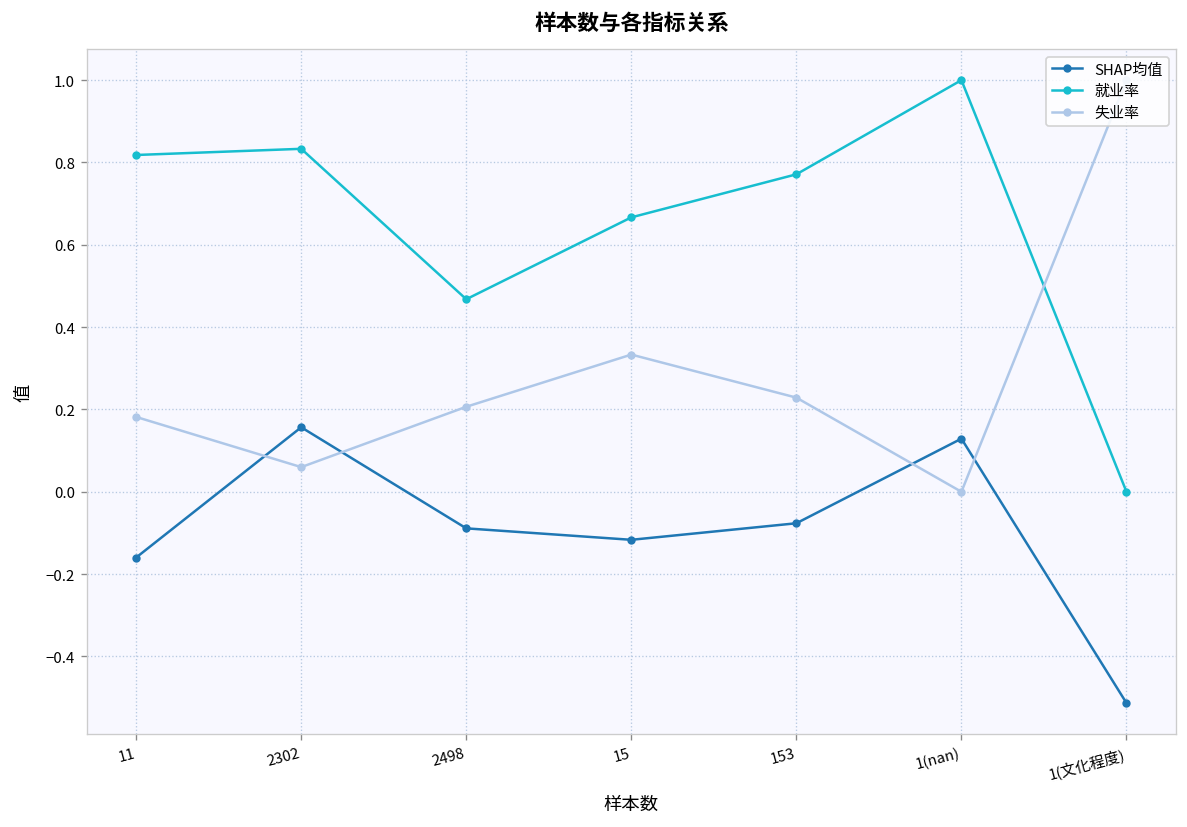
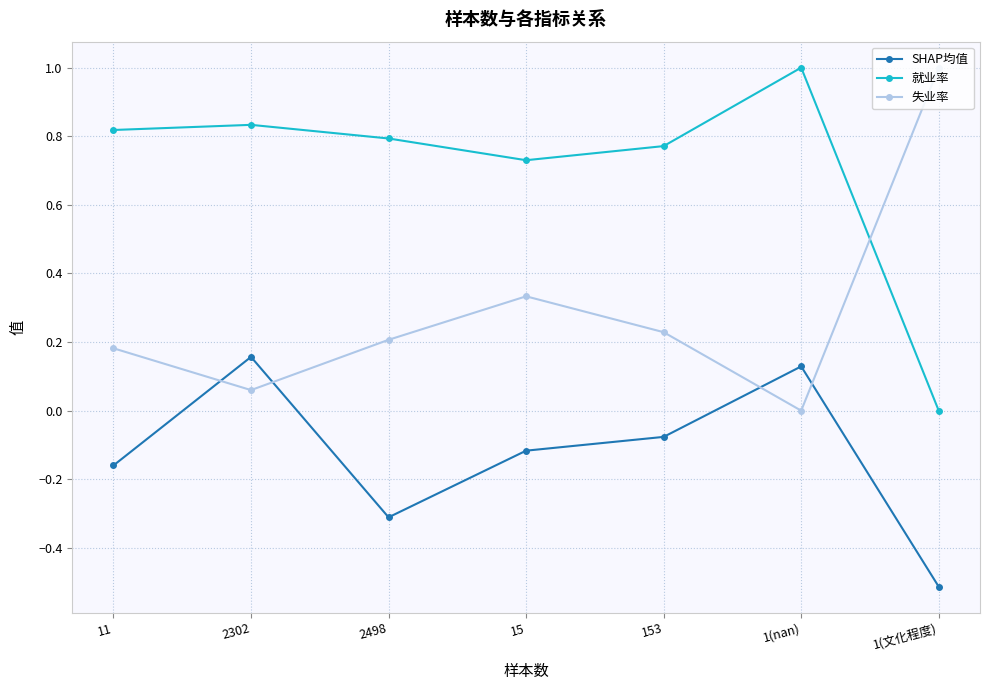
SHAP均值, 2498: -0.09 -> -0.31
就业率, 2498: 0.47 -> 0.79
就业率, 15: 0.67 -> 0.73
